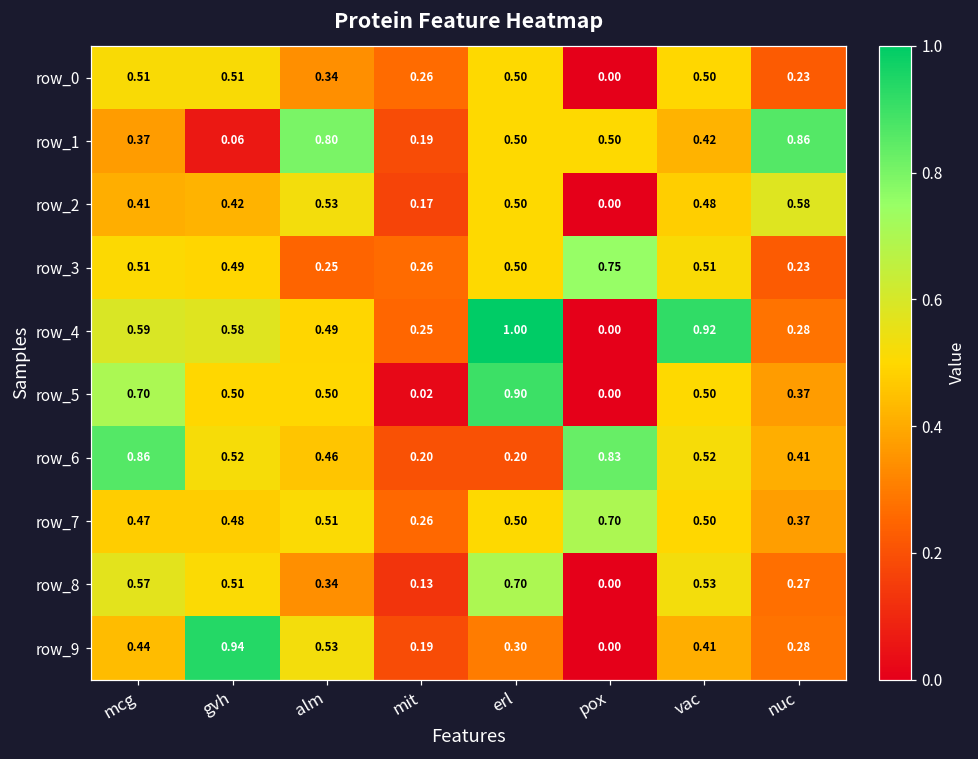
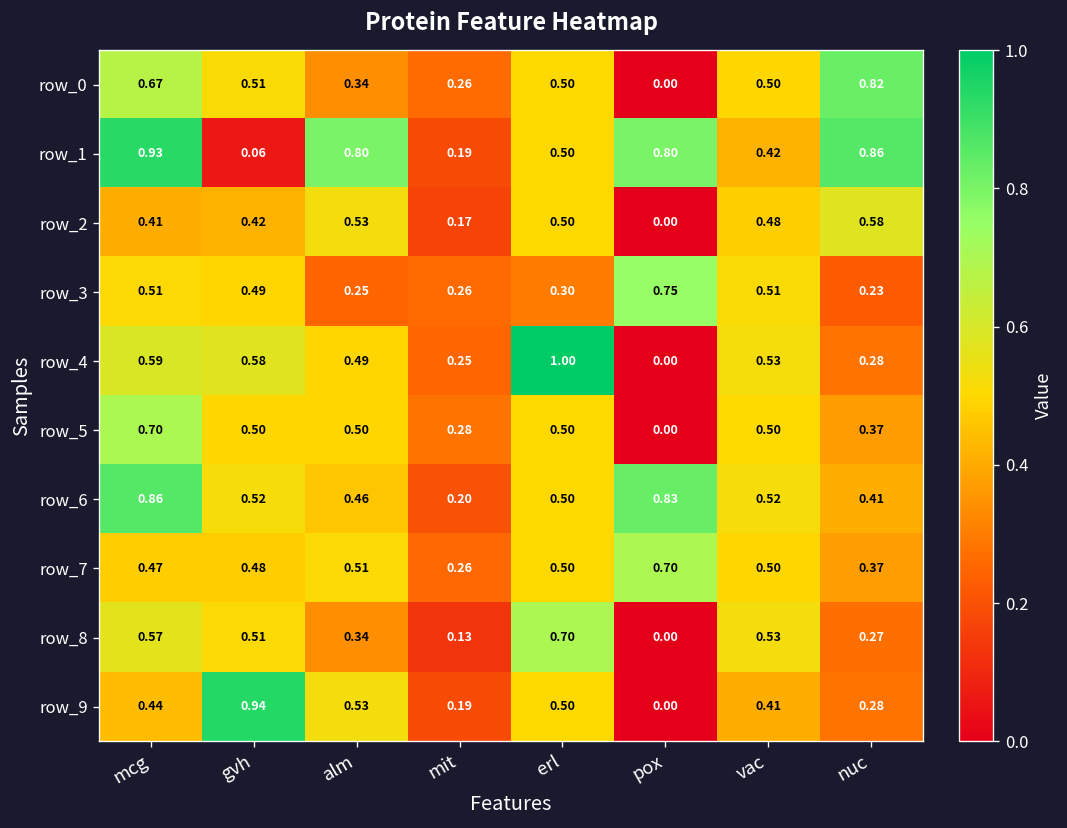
row_0, mcg: 0.51 -> 0.67
row_0, nuc: 0.23 -> 0.82
row_1, mcg: 0.37 -> 0.93
row_1, pox: 0.50 -> 0.80
row_3, erl: 0.50 -> 0.30
row_4, vac: 0.92 -> 0.53
row_5, mit: 0.02 -> 0.28
row_5, erl: 0.90 -> 0.50
row_6, erl: 0.20 -> 0.50
row_9, erl: 0.30 -> 0.50
